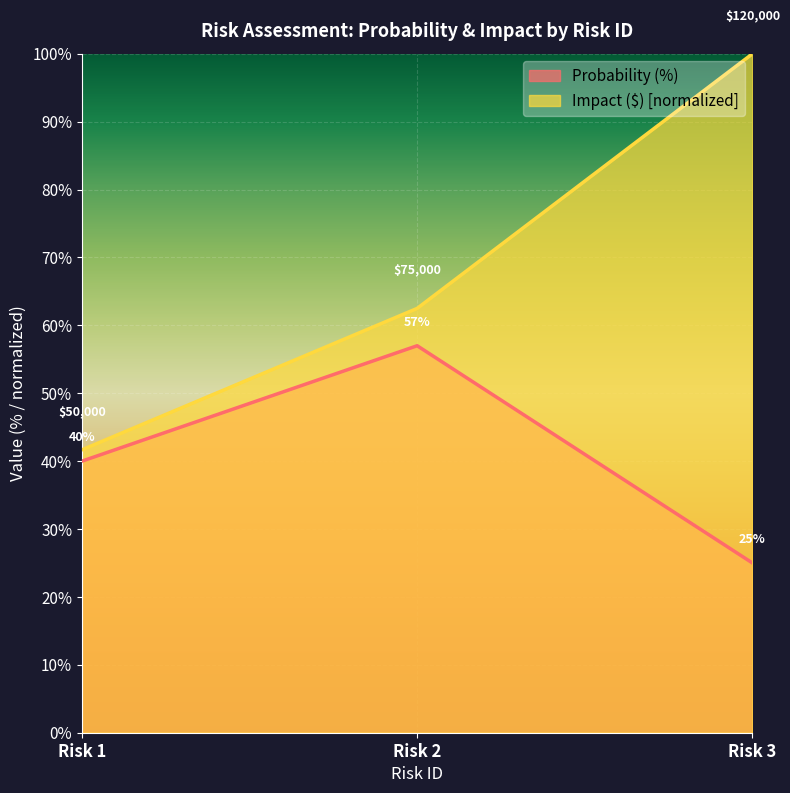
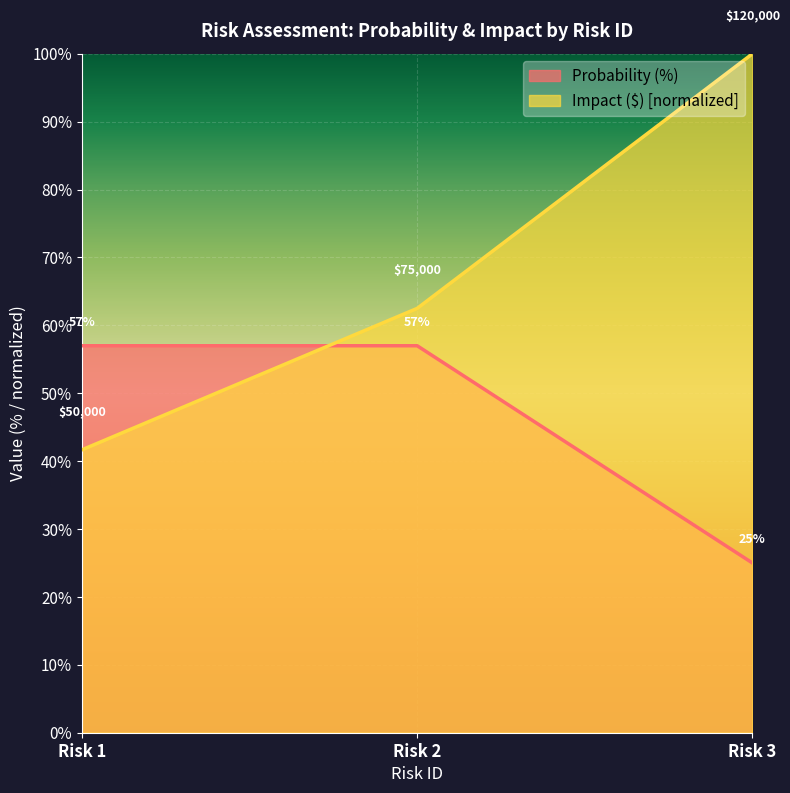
Probability (%), Risk 1: 40% -> 57%
